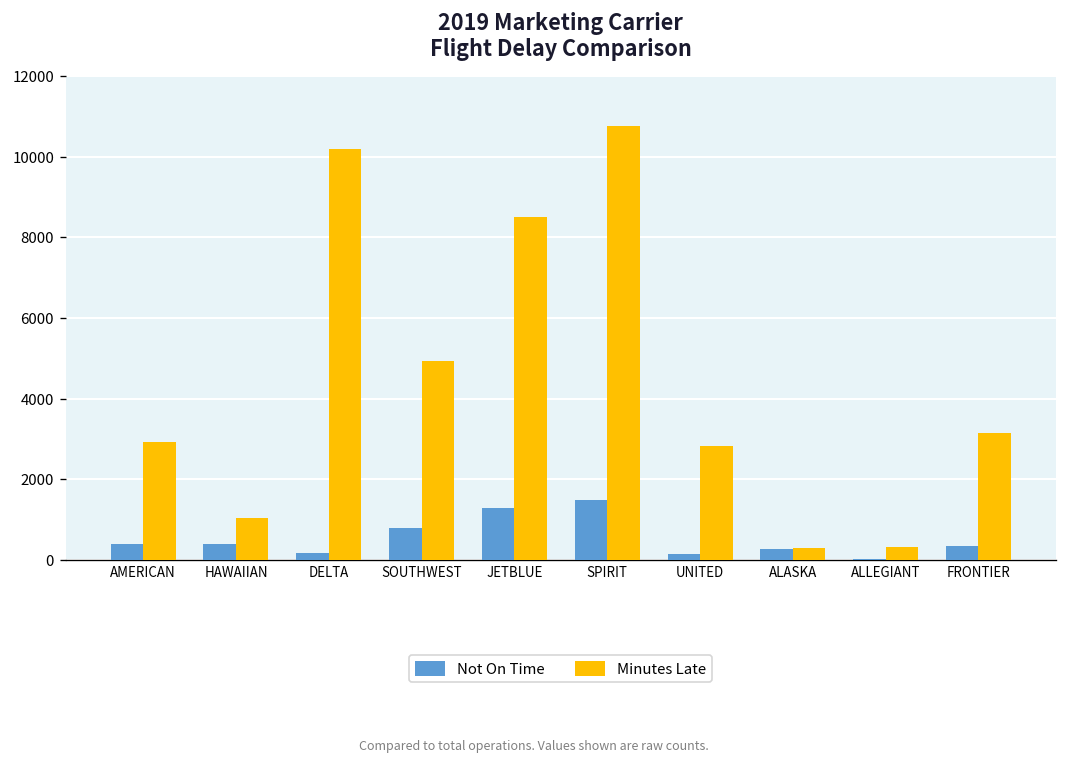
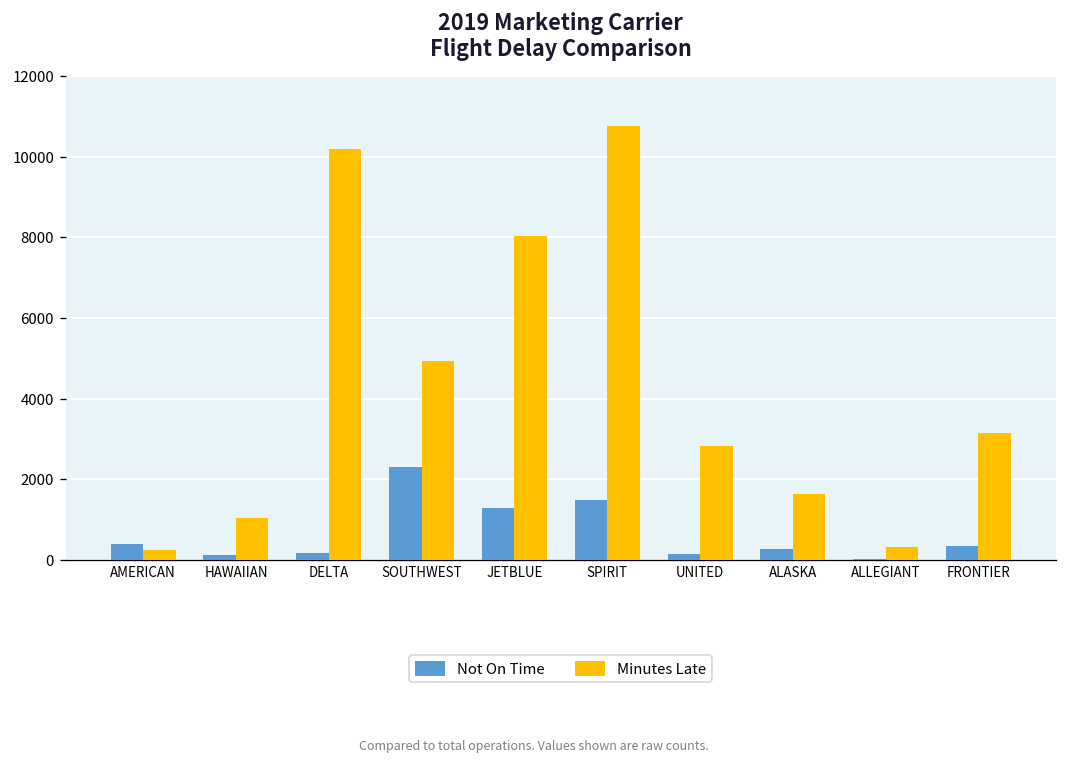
Minutes Late, AMERICAN: 2900 -> 200
Not On Time, HAWAIIAN: 400 -> 100
Not On Time, SOUTHWEST: 800 -> 2300
Minutes Late, JETBLUE: 8500 -> 8000
Minutes Late, ALASKA: 300 -> 1600
